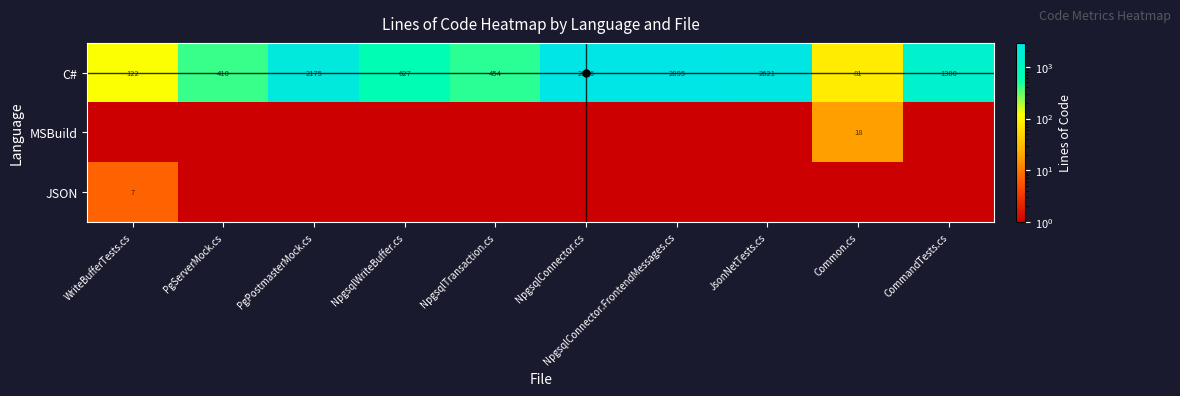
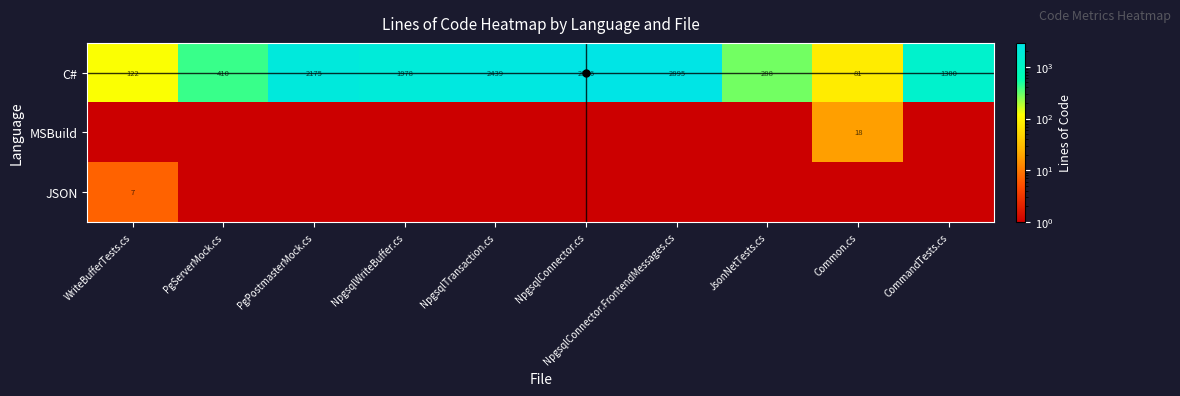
C#, NpgsqlWriteBuffer.cs: 627 -> 1978
C#, NpgsqlTransaction.cs: 454 -> 2439
C#, JsonNetTests.cs: 2621 -> 288
